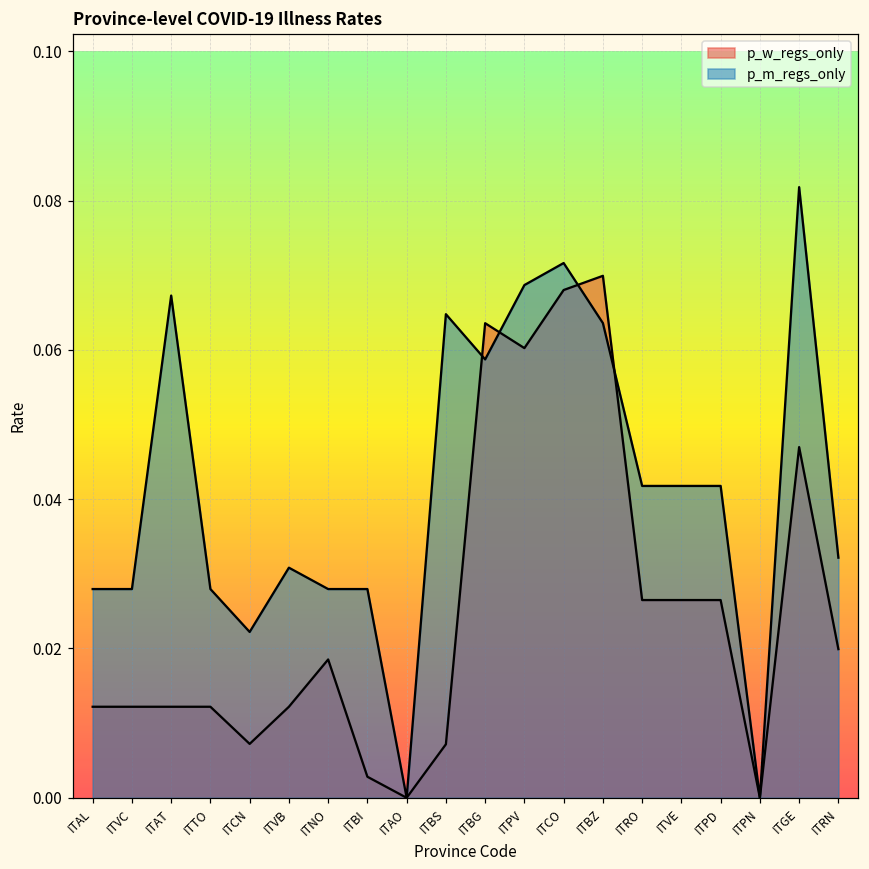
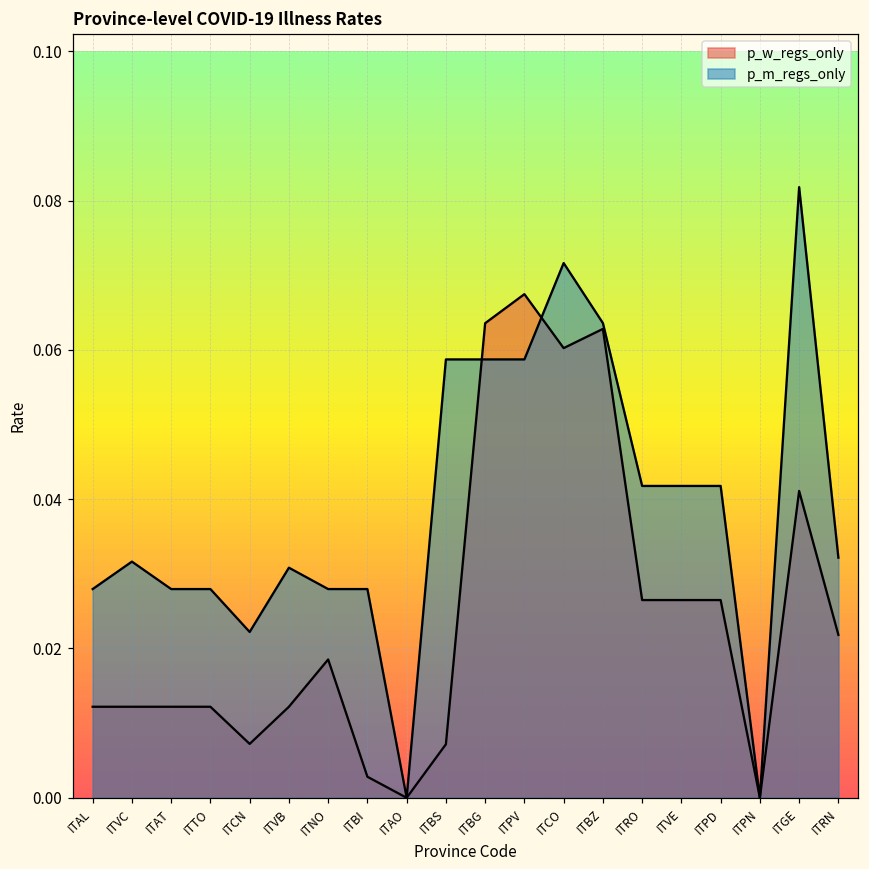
p_m_regs_only, ITVC: 0.028 -> 0.032
p_m_regs_only, ITAT: 0.067 -> 0.028
p_m_regs_only, ITBS: 0.065 -> 0.059
p_w_regs_only, ITPV: 0.060 -> 0.067
p_m_regs_only, ITPV: 0.069 -> 0.059
p_w_regs_only, ITCO: 0.068 -> 0.060
p_w_regs_only, ITBZ: 0.070 -> 0.063
p_w_regs_only, ITGE: 0.047 -> 0.041
p_w_regs_only, ITRN: 0.020 -> 0.022
